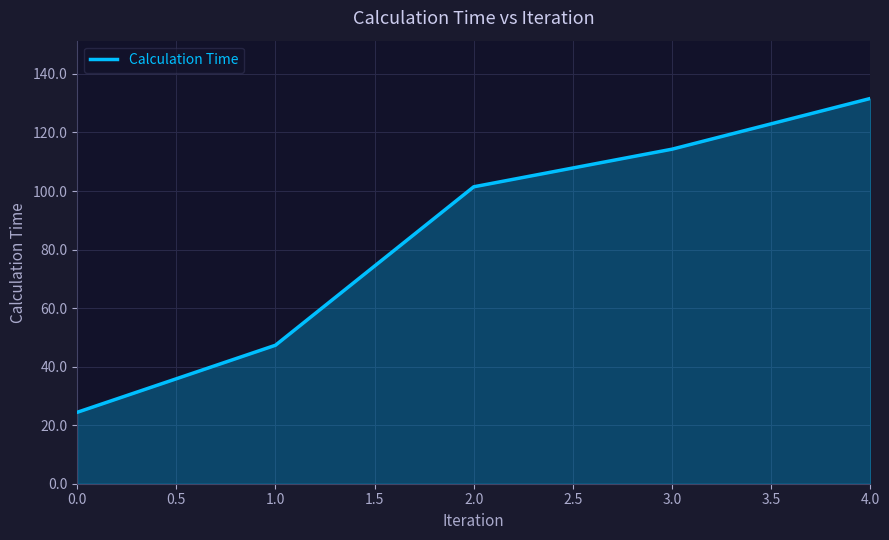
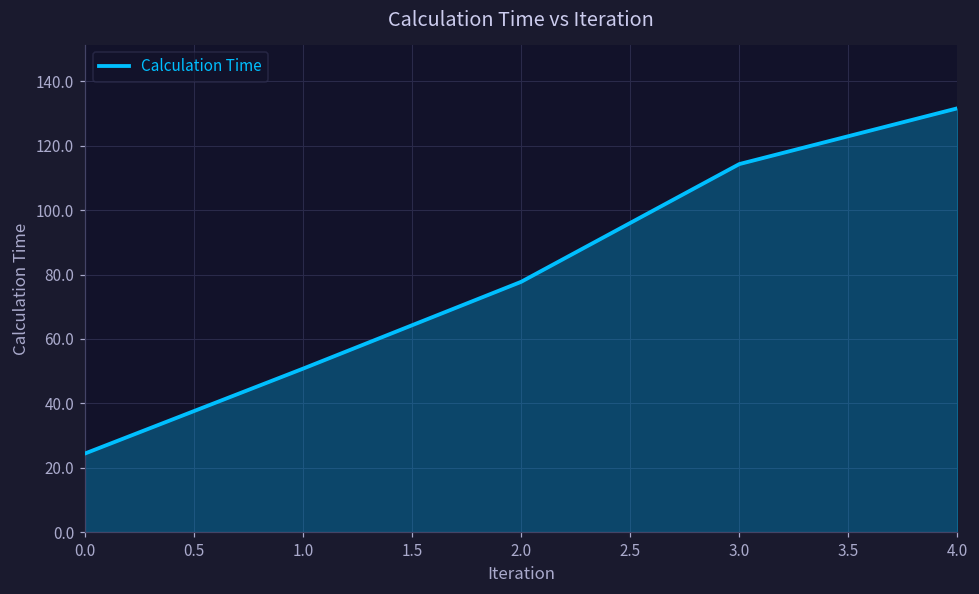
1.0: 47 -> 51
2.0: 101 -> 78
